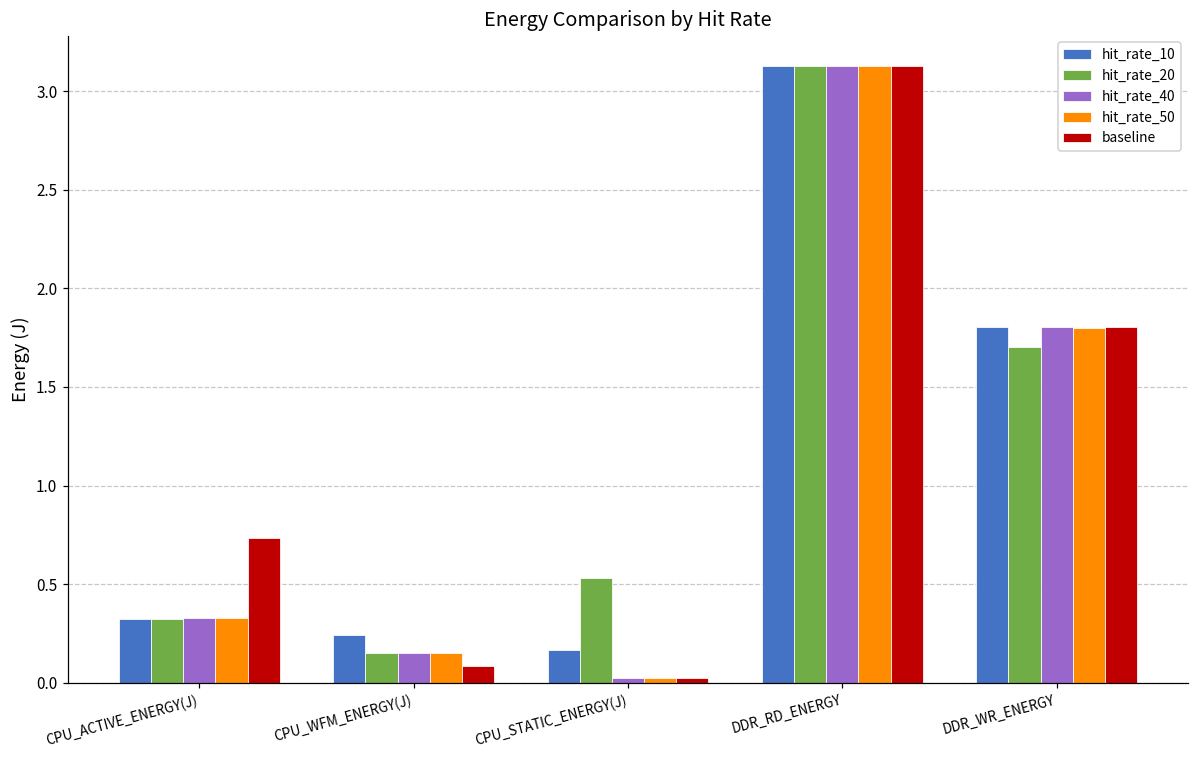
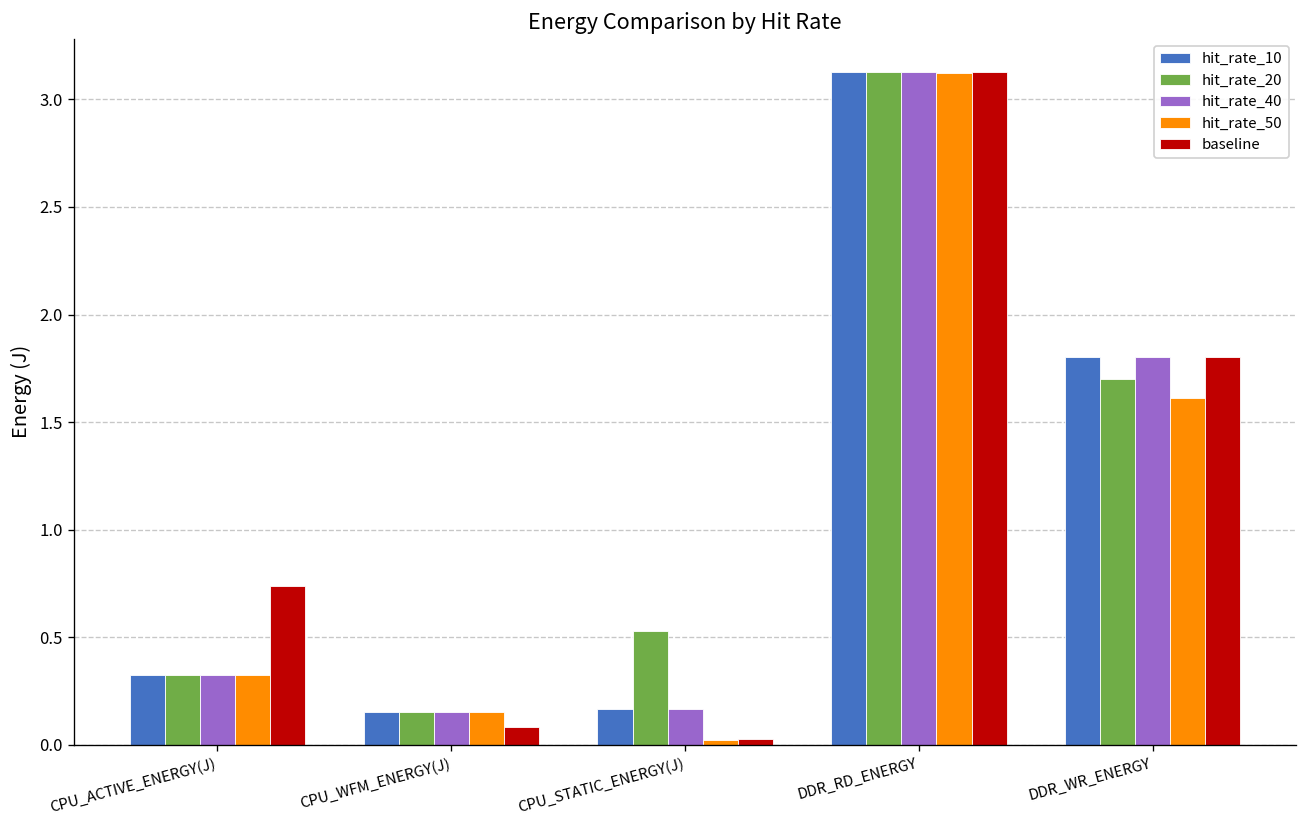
hit_rate_10, CPU_WFM_ENERGY(J): 0.24 -> 0.15
hit_rate_40, CPU_STATIC_ENERGY(J): 0.02 -> 0.17
hit_rate_50, DDR_WR_ENERGY: 1.80 -> 1.61
